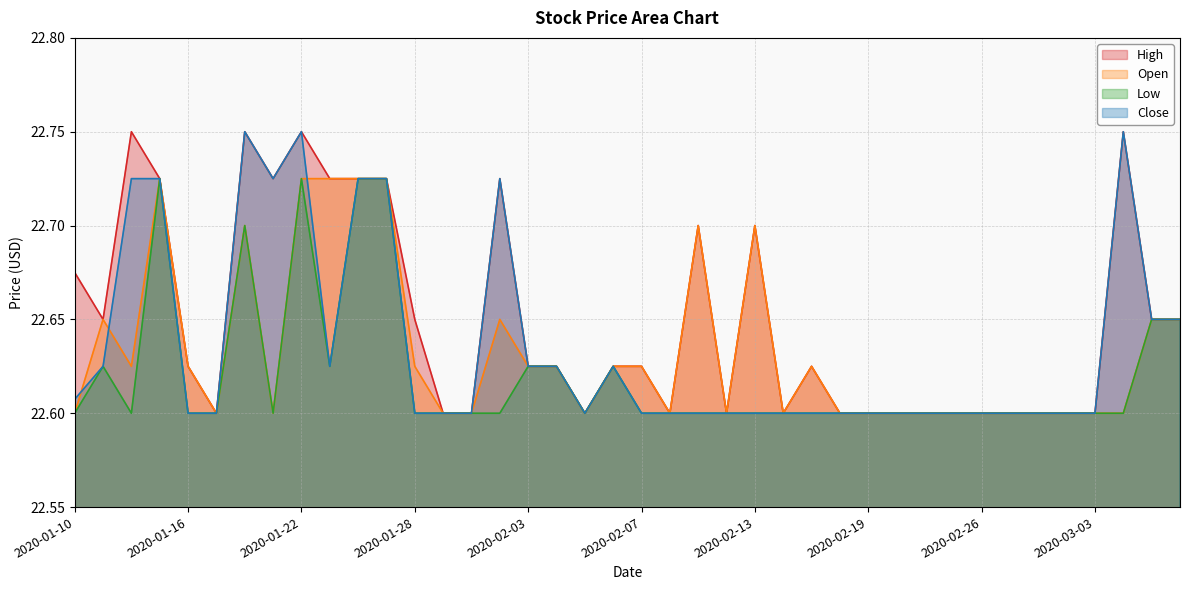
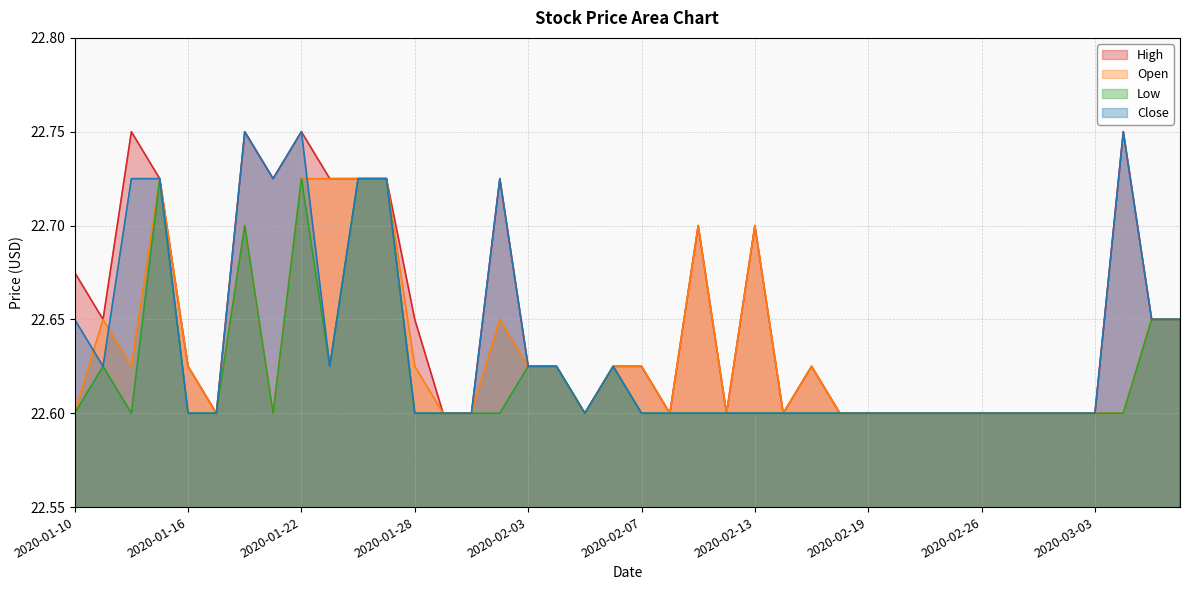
Close, 2020-01-10: 22.607 -> 22.650
